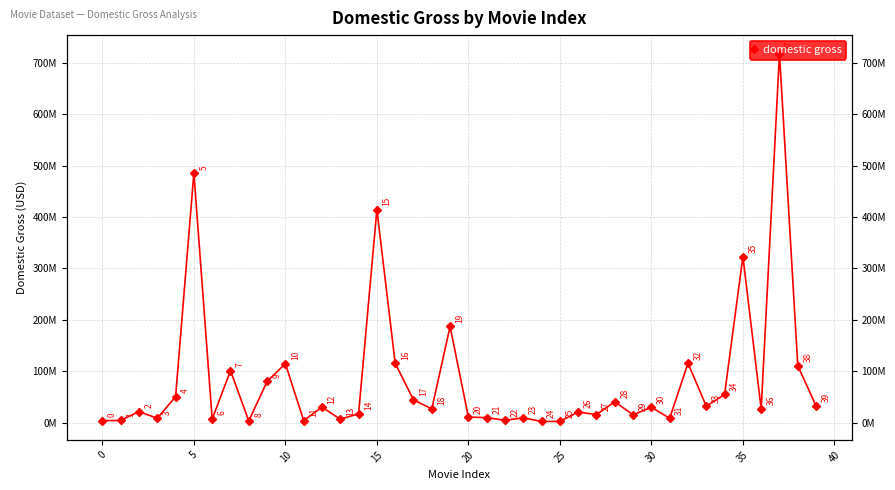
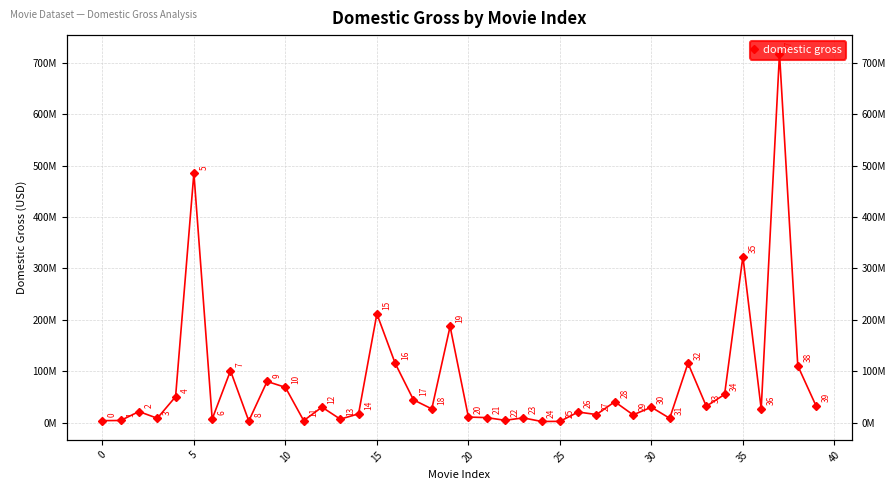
10: 110000000 -> 70000000
15: 410000000 -> 210000000
